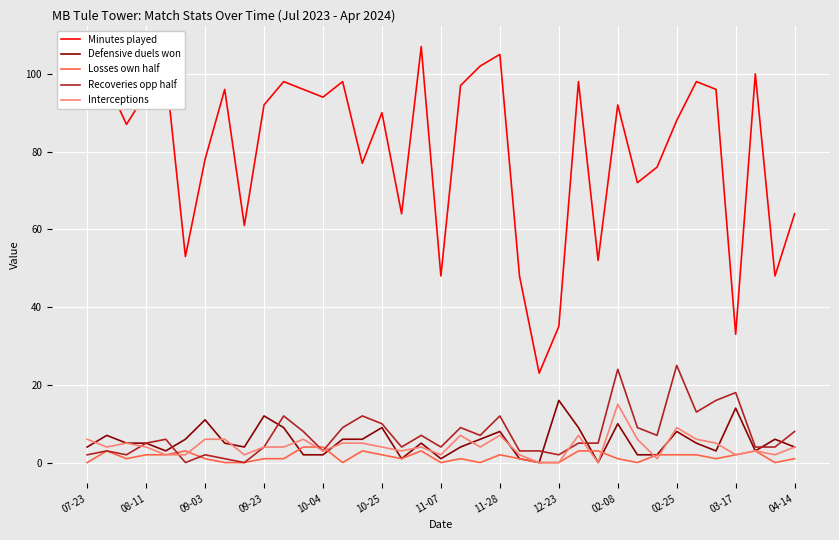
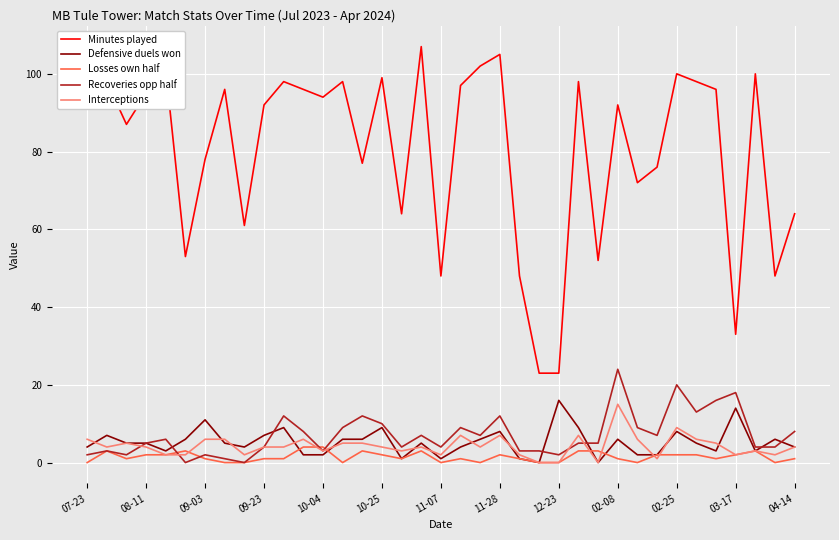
Defensive duels won, 09-23: 12 -> 7
Minutes played, 10-25: 90 -> 99
Minutes played, 12-23: 35 -> 23
Defensive duels won, 02-08: 10 -> 6
Minutes played, 02-25: 88 -> 100
Recoveries opp half, 02-25: 25 -> 20
